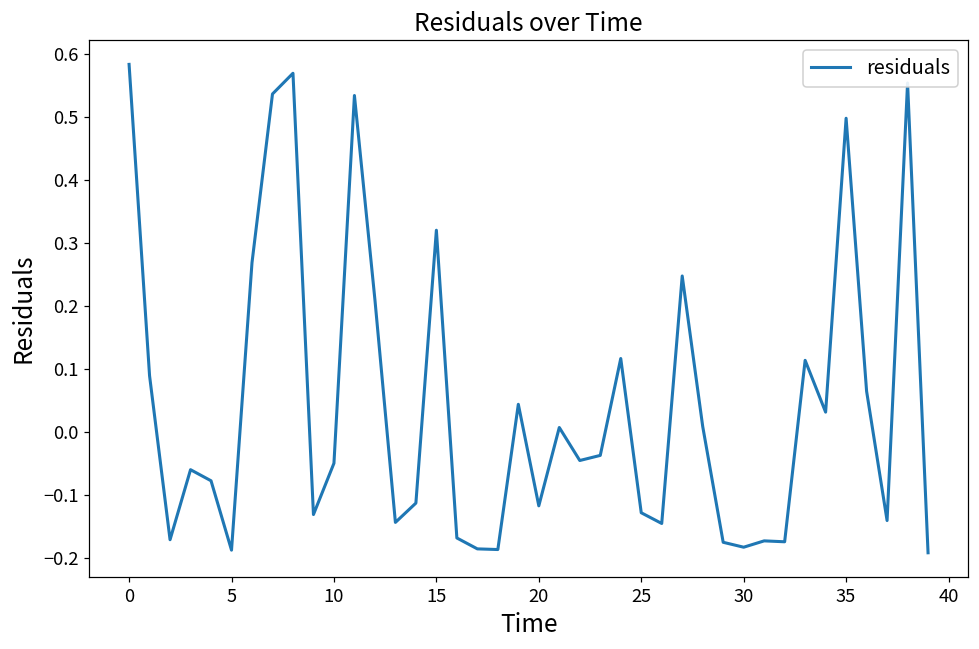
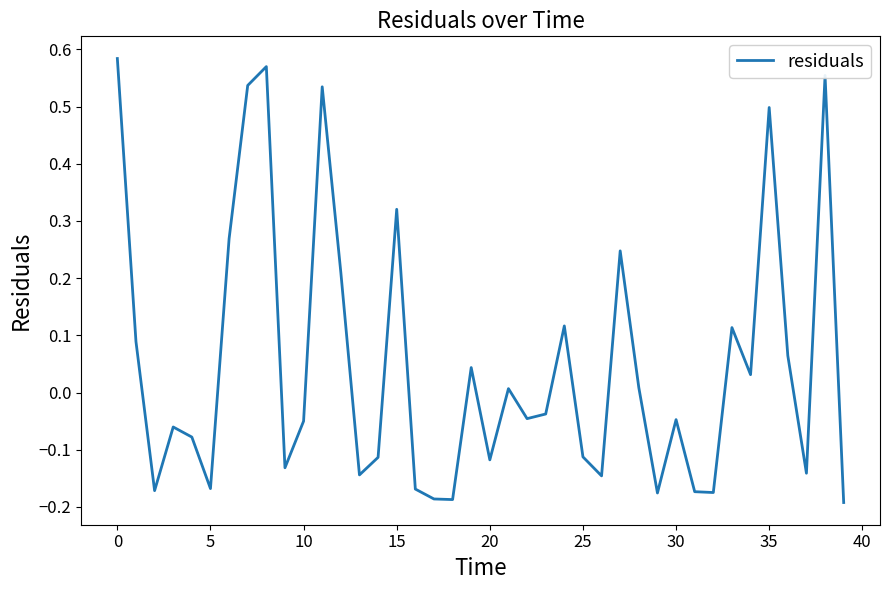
5: -0.19 -> -0.17
25: -0.13 -> -0.11
30: -0.18 -> -0.05
